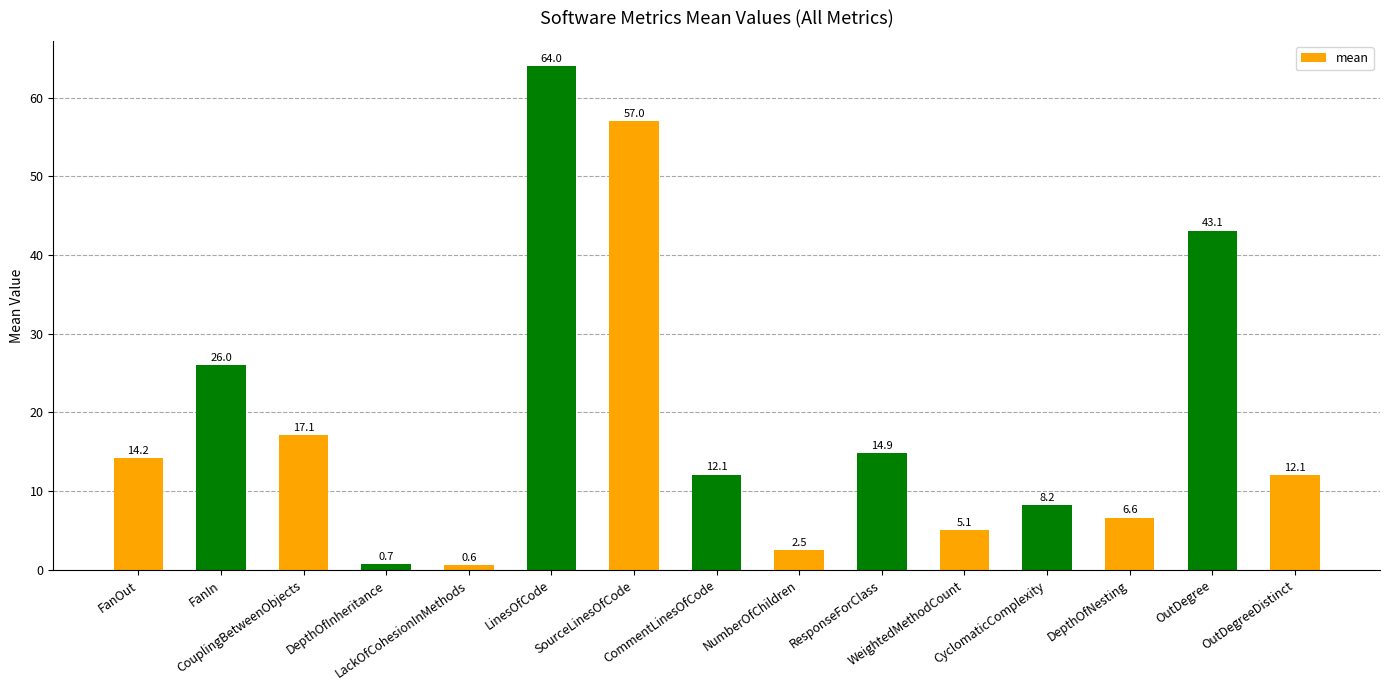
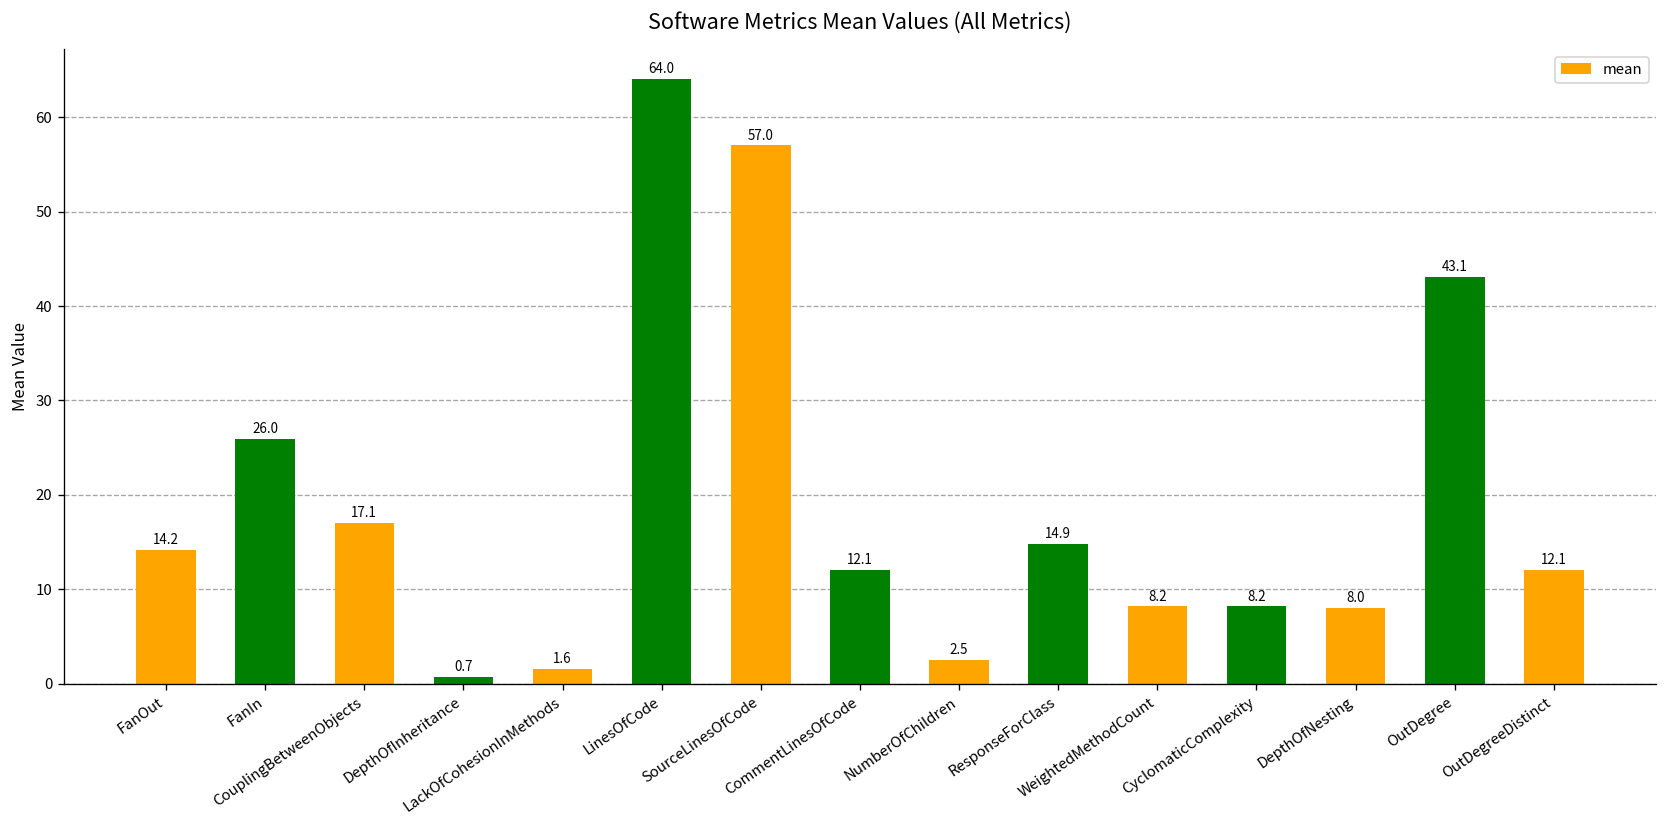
LackOfCohesionInMethods: 0.6 -> 1.6
WeightedMethodCount: 5.1 -> 8.2
DepthOfNesting: 6.6 -> 8.0
